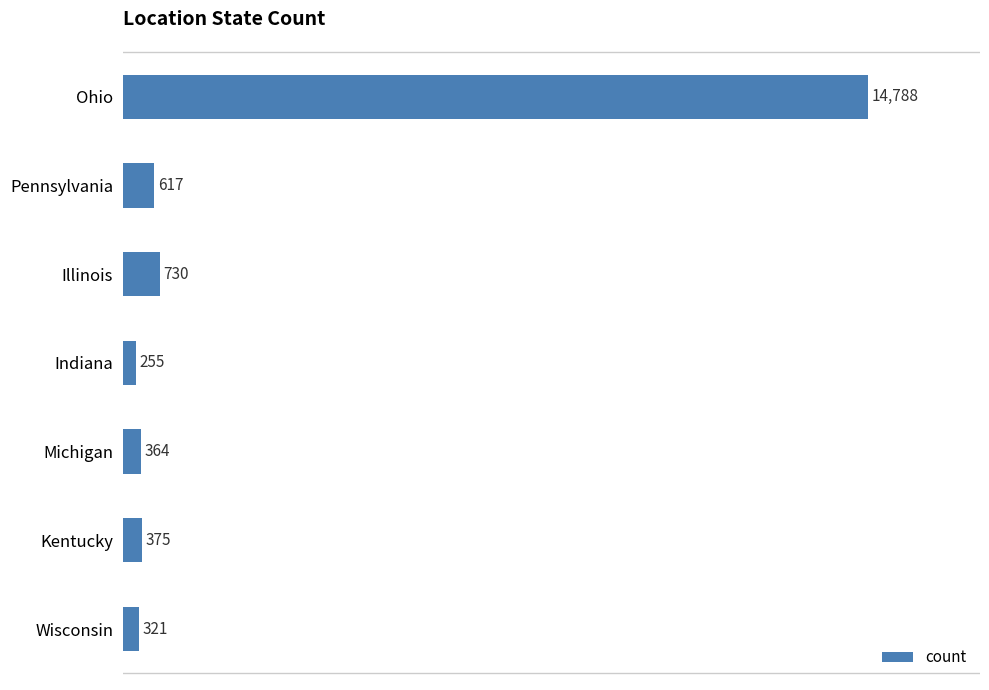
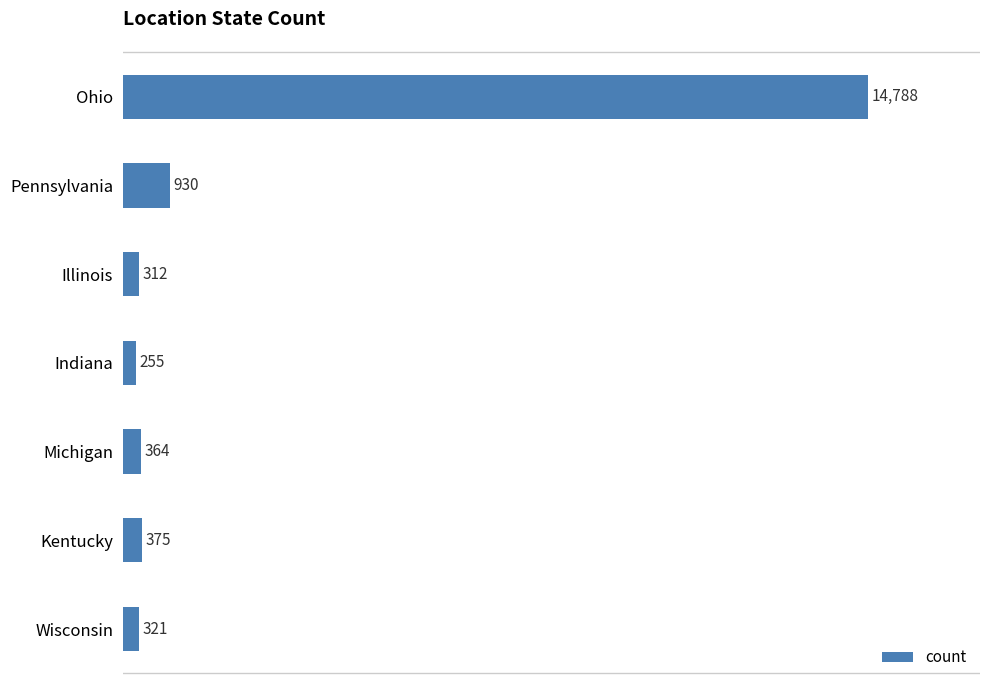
Pennsylvania: 617 -> 930
Illinois: 730 -> 312
